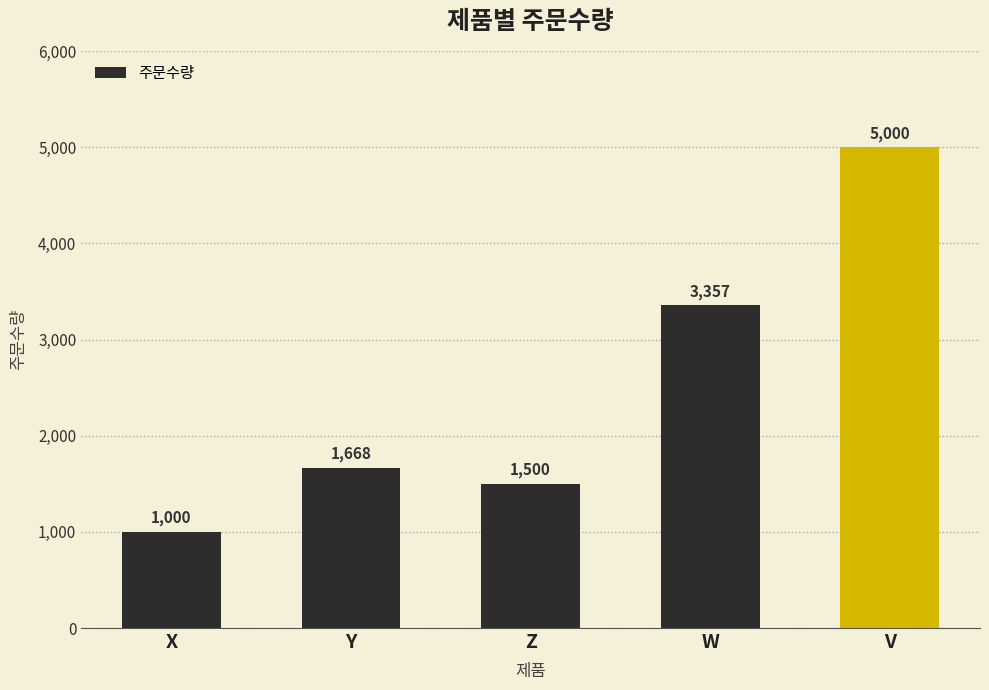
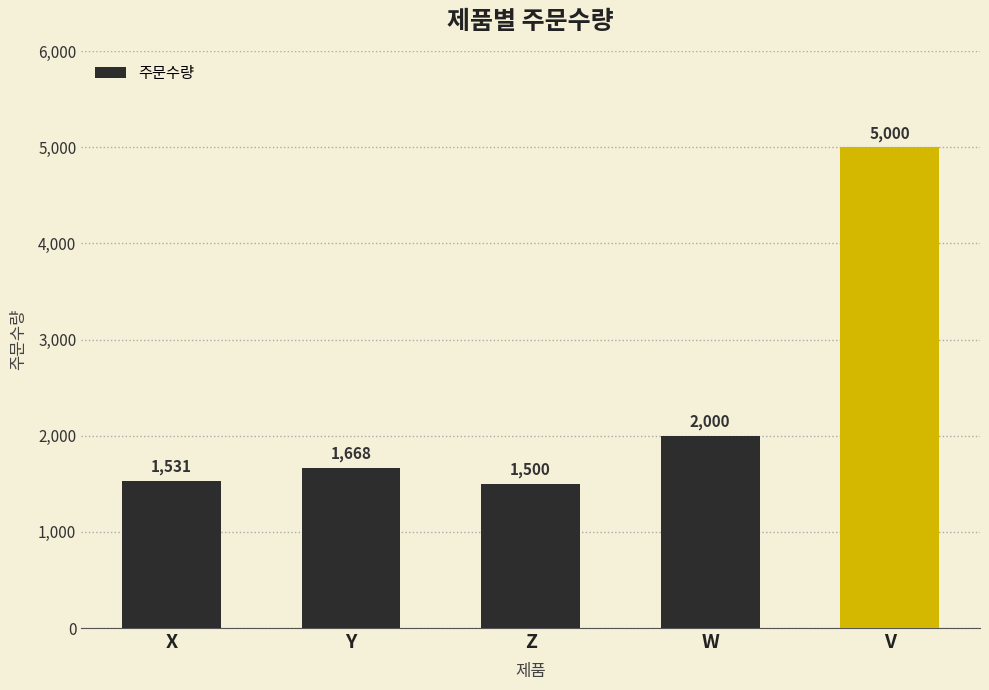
X: 1,000 -> 1,531
W: 3,357 -> 2,000
